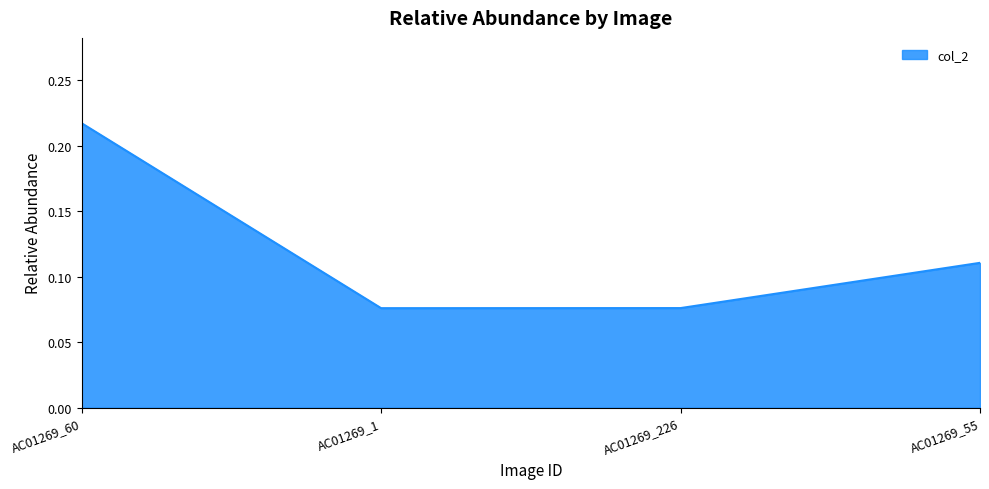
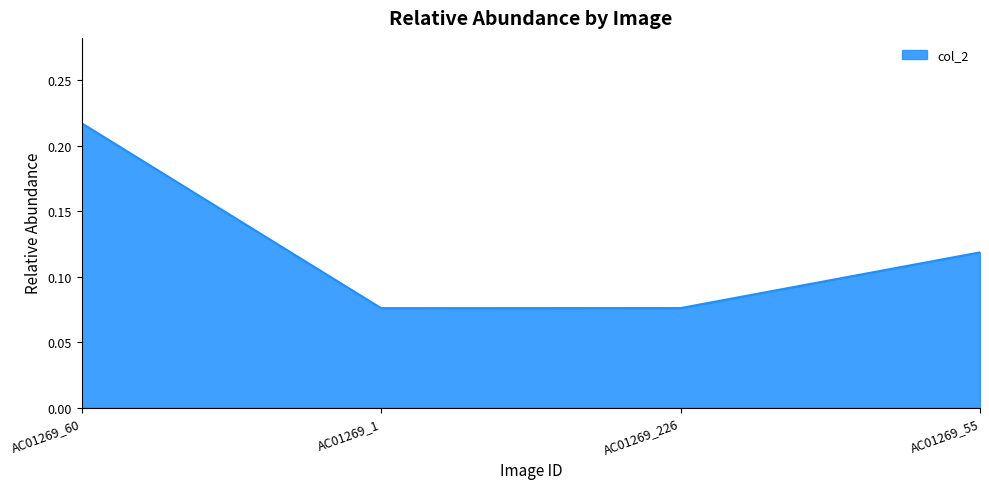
AC01269_55: 0.111 -> 0.119
